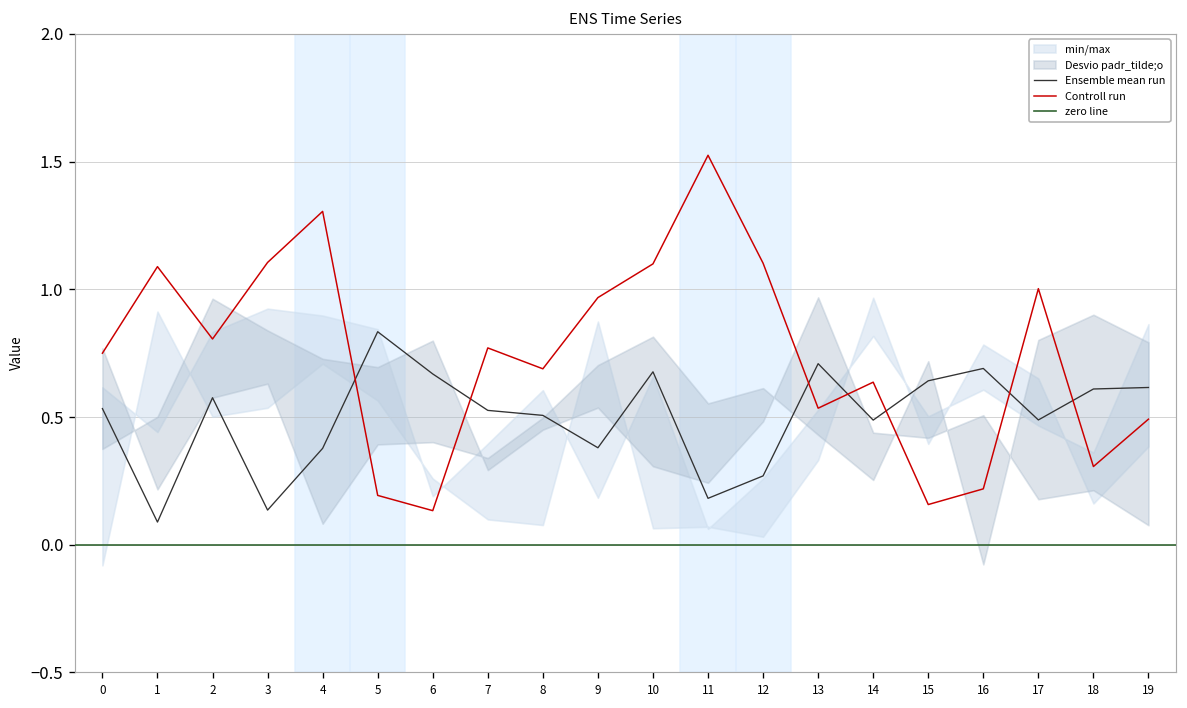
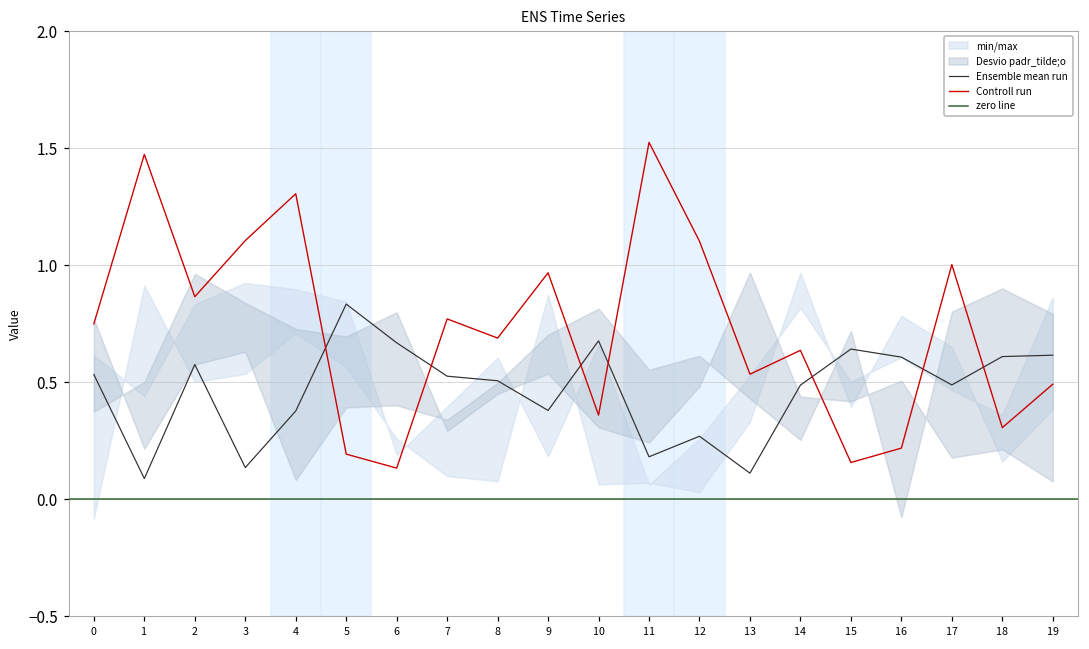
Controll run, 1: 1.09 -> 1.47
Controll run, 2: 0.81 -> 0.87
Controll run, 10: 1.10 -> 0.36
Ensemble mean run, 13: 0.71 -> 0.11
Ensemble mean run, 16: 0.69 -> 0.61
